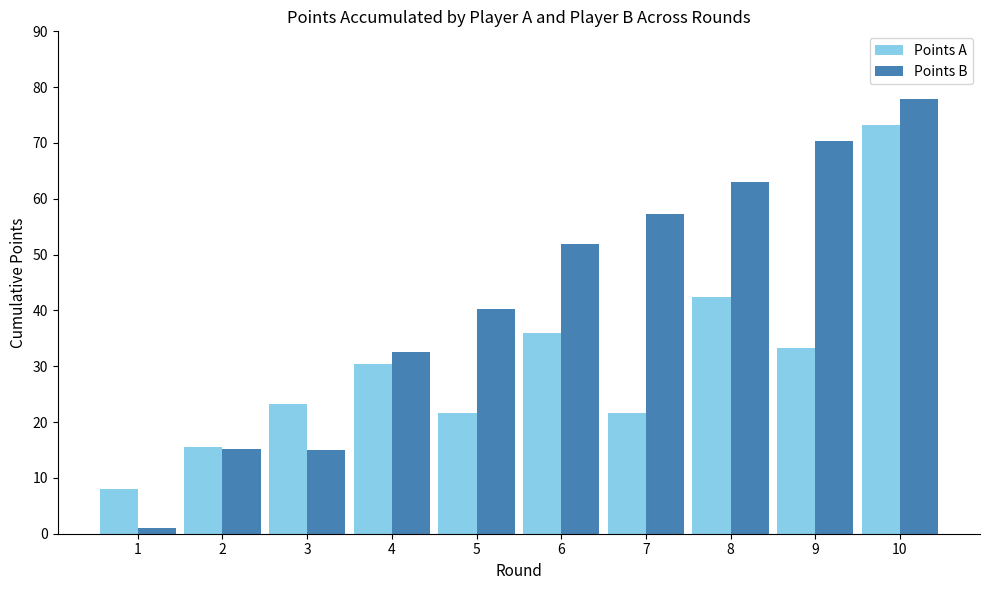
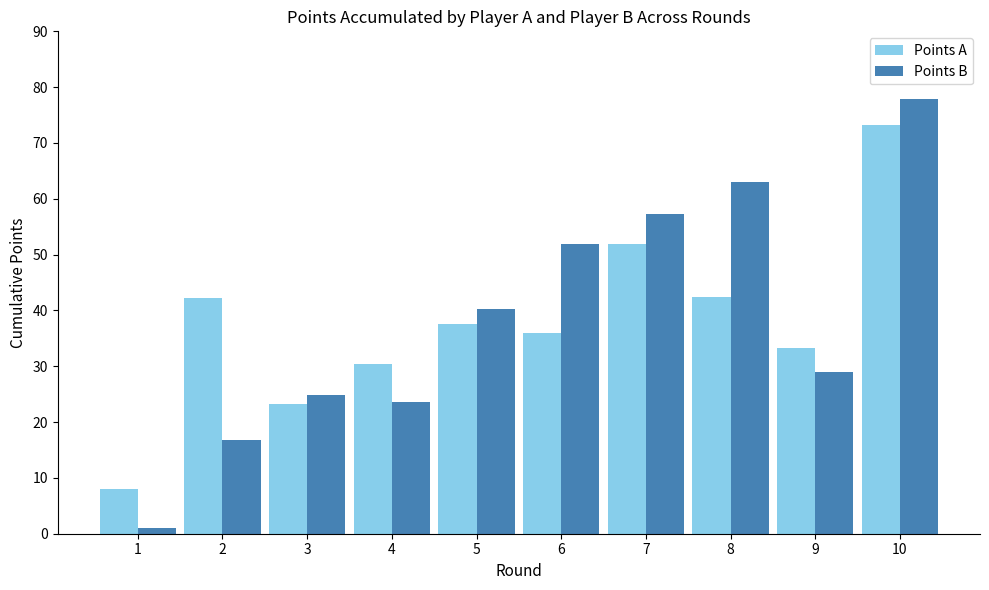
Points A, 2: 16 -> 42
Points B, 2: 15 -> 17
Points B, 3: 15 -> 25
Points B, 4: 33 -> 24
Points A, 5: 22 -> 38
Points A, 7: 22 -> 52
Points B, 9: 70 -> 29
